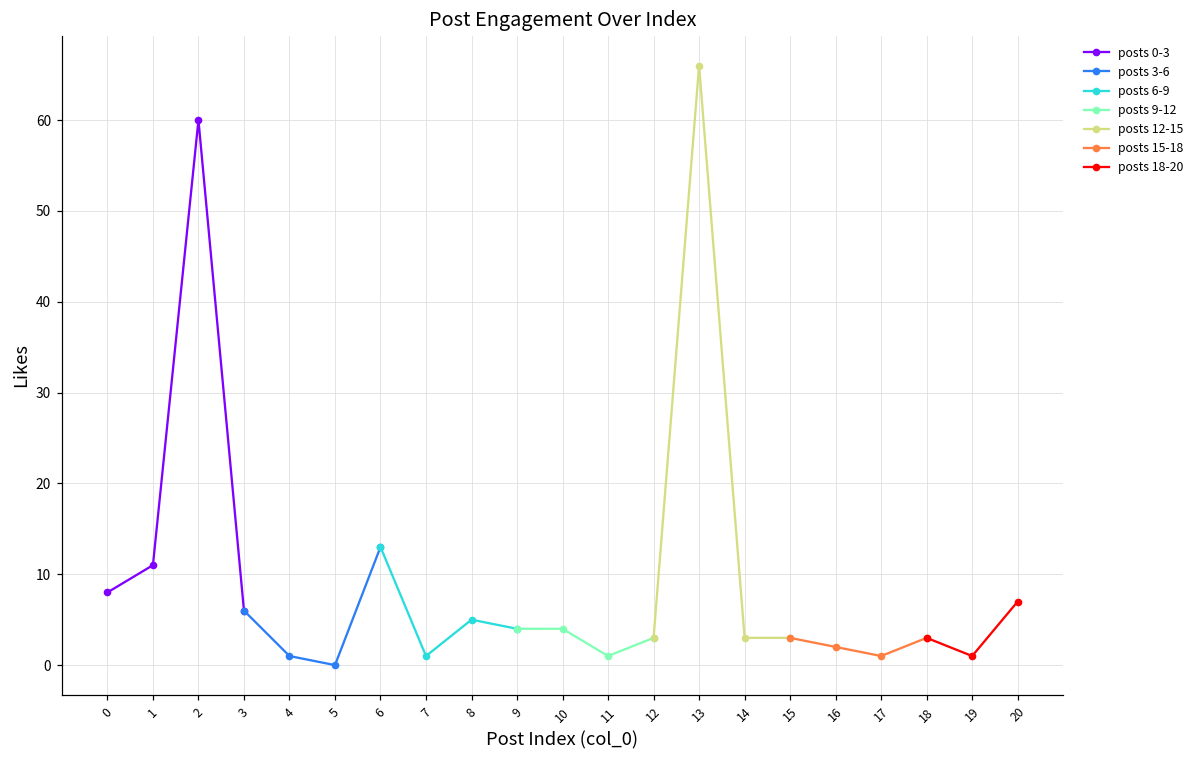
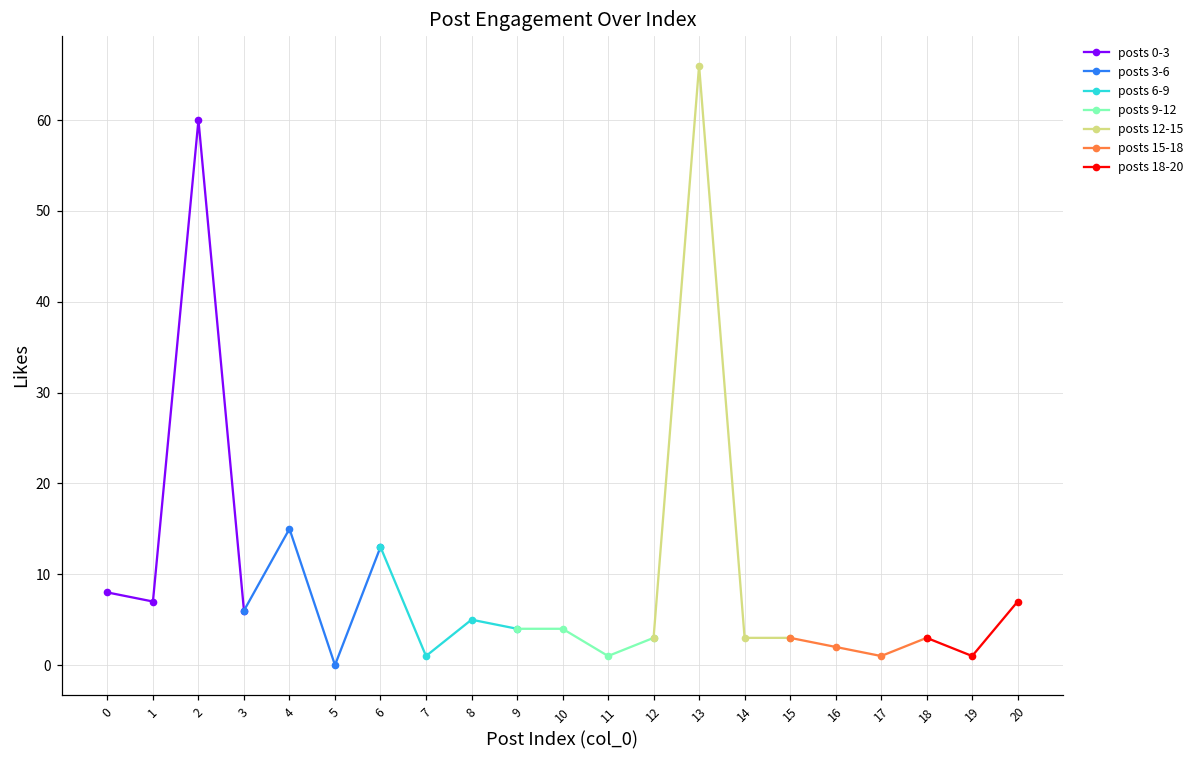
posts 0-3, 1: 11 -> 7
posts 3-6, 4: 1 -> 15
